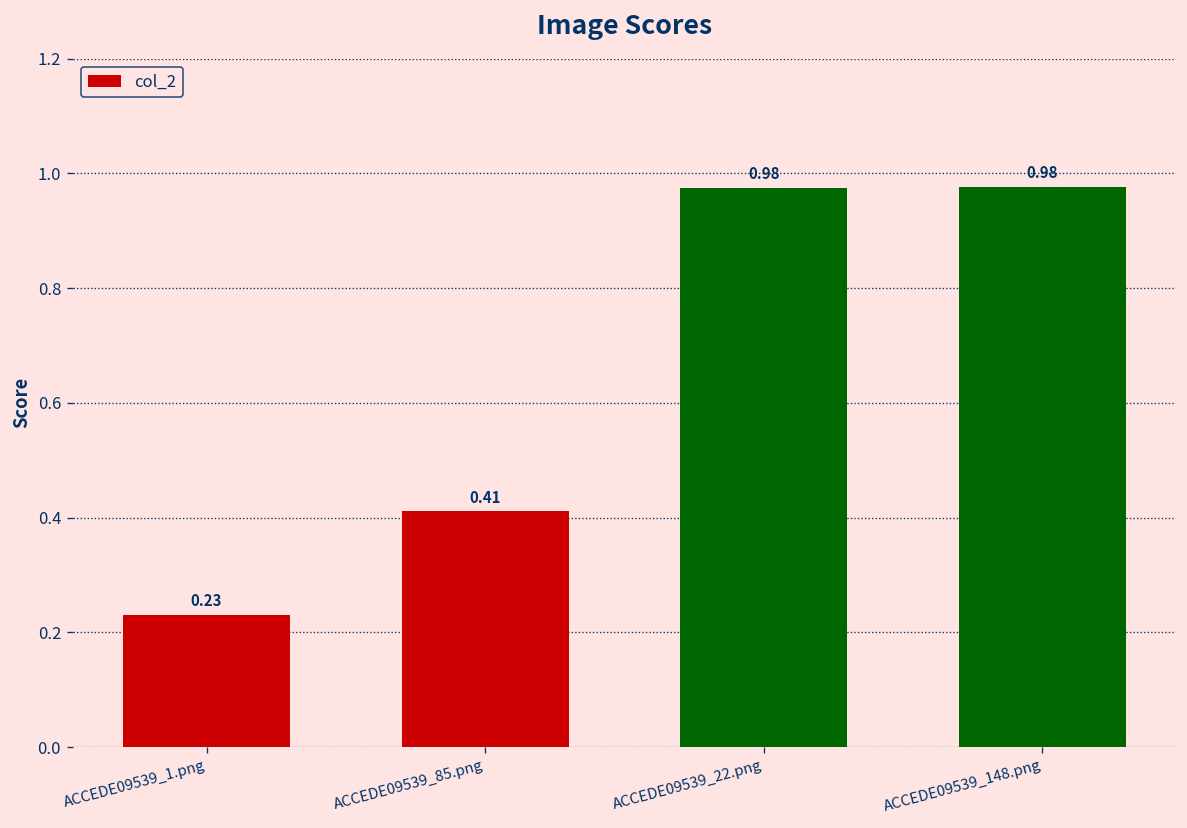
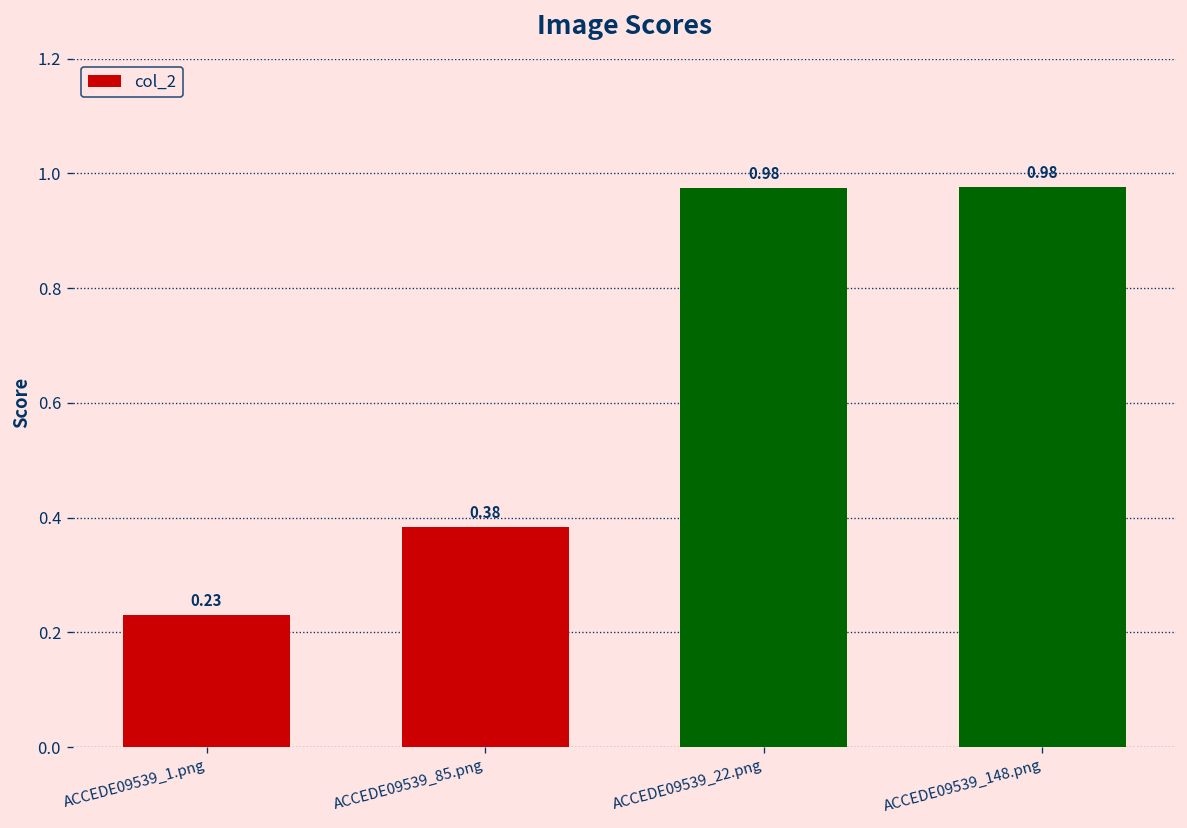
ACCEDE09539_85.png: 0.41 -> 0.38
